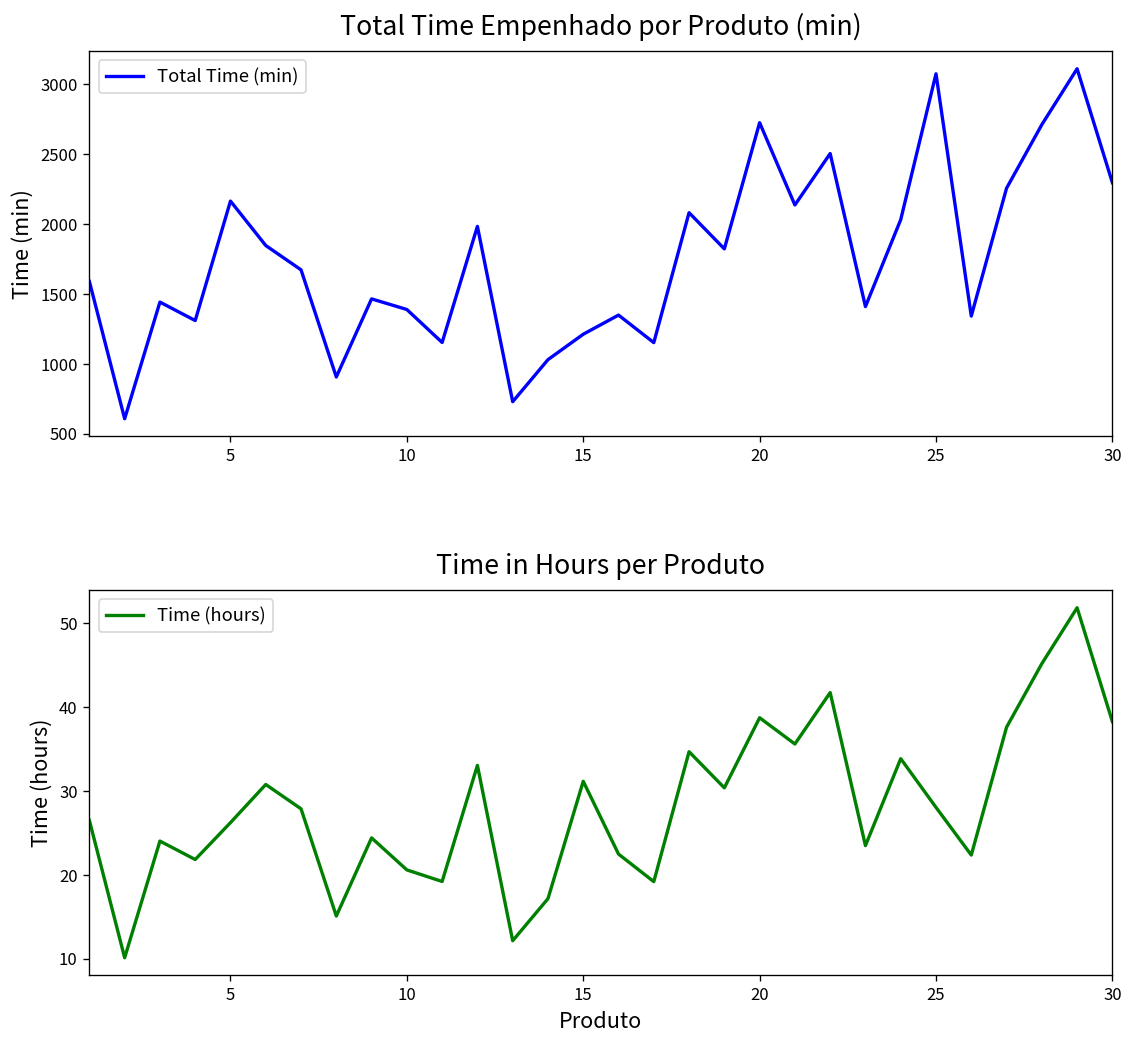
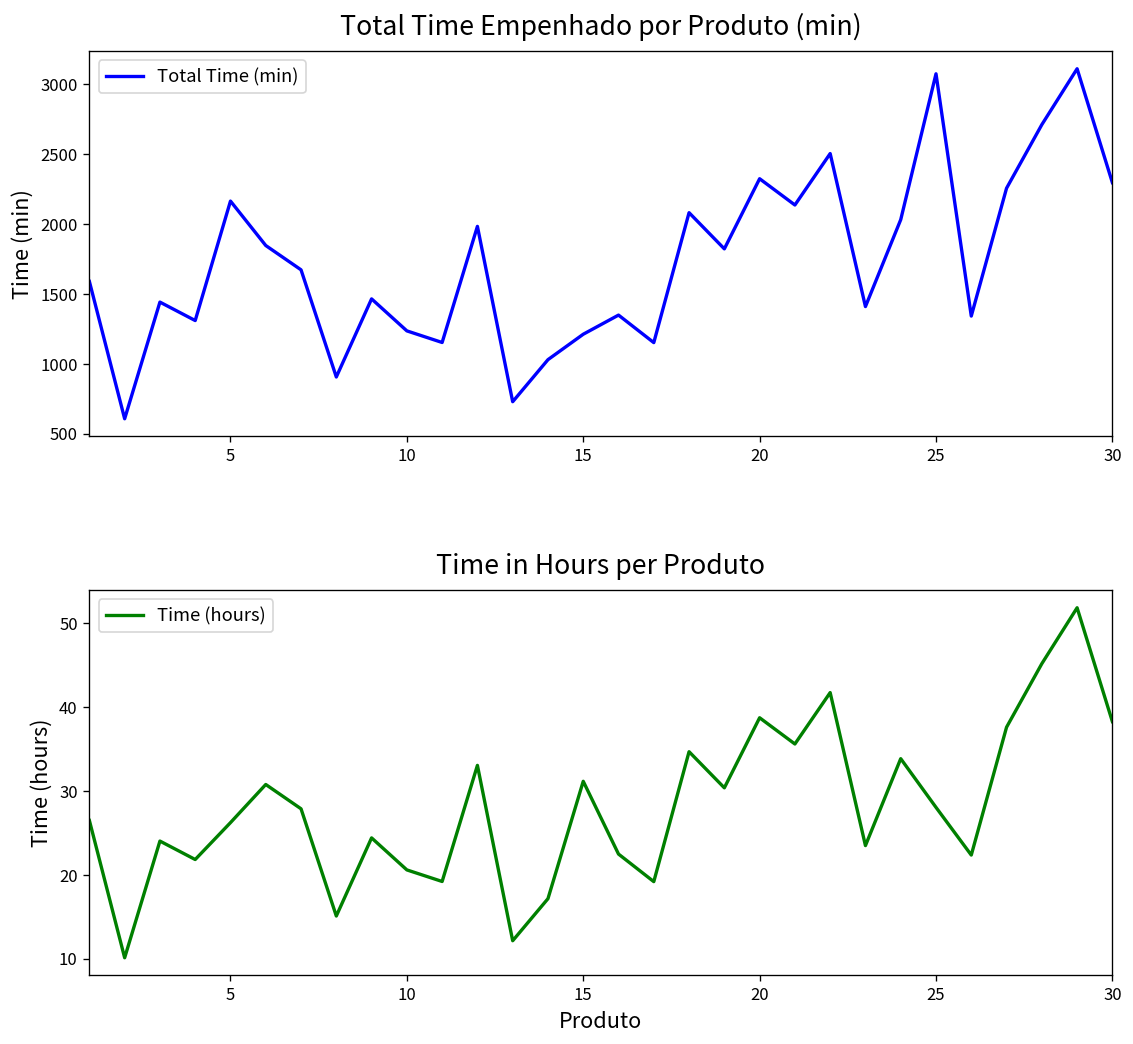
Total Time Empenhado por Produto (min), 10: 1390 -> 1240
Total Time Empenhado por Produto (min), 20: 2730 -> 2320
